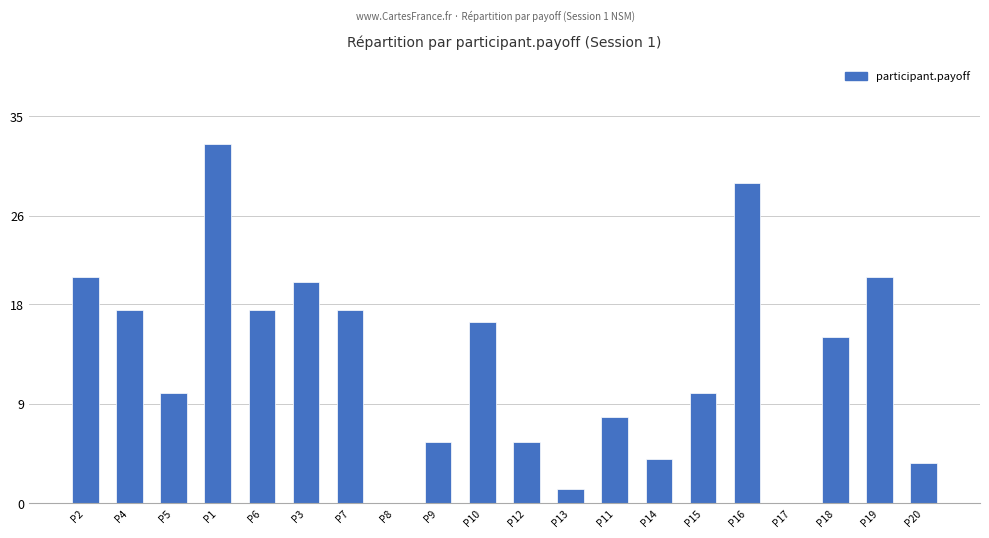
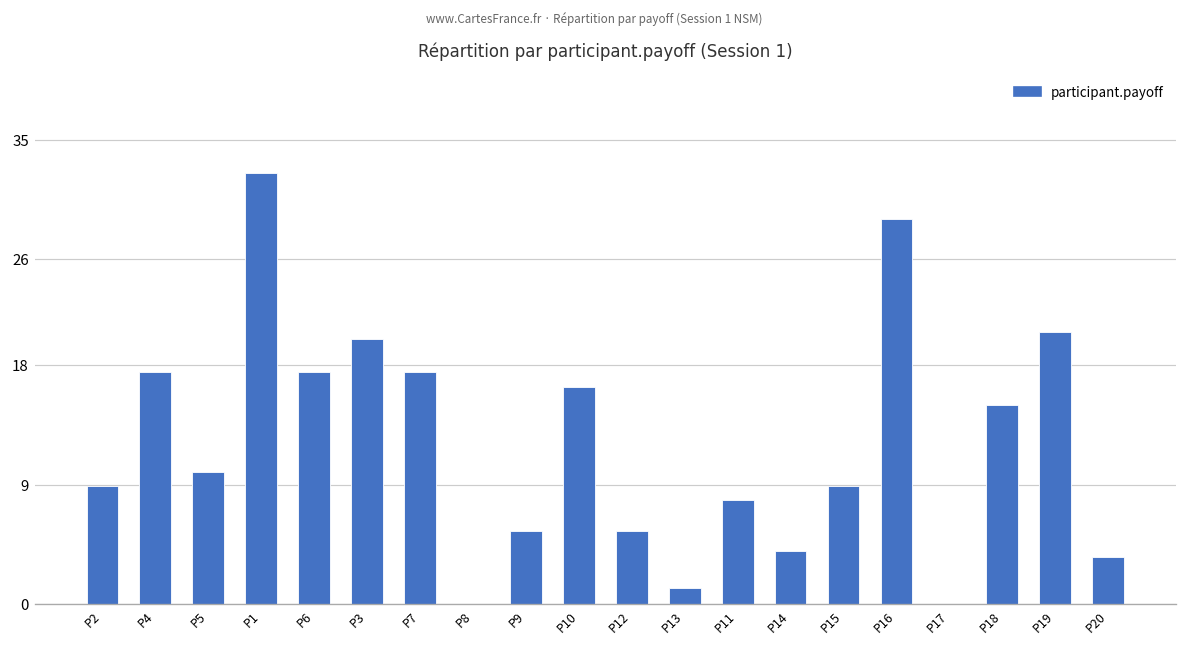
P2: 20.5 -> 8.9
P15: 10.0 -> 8.9
